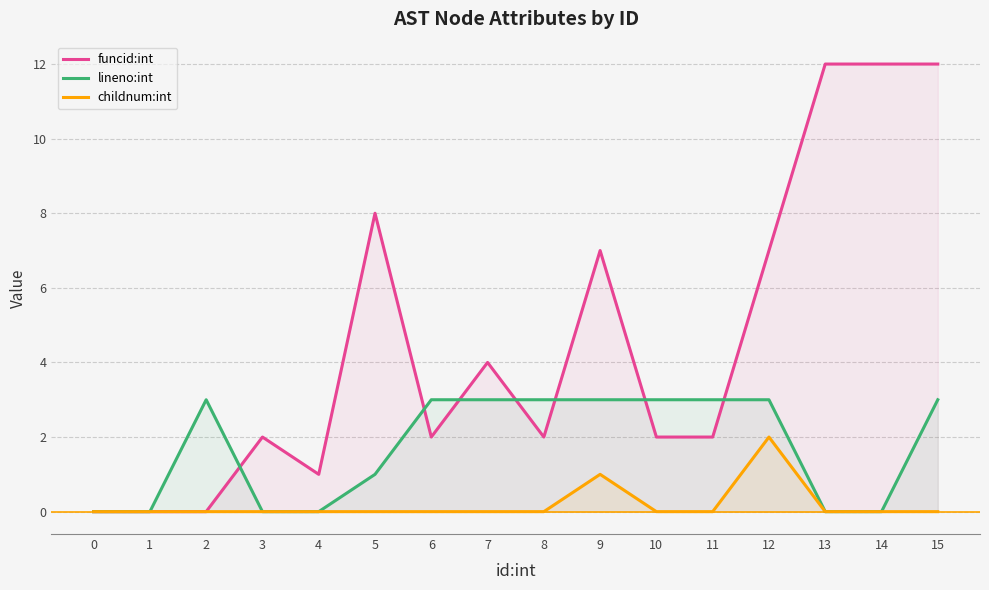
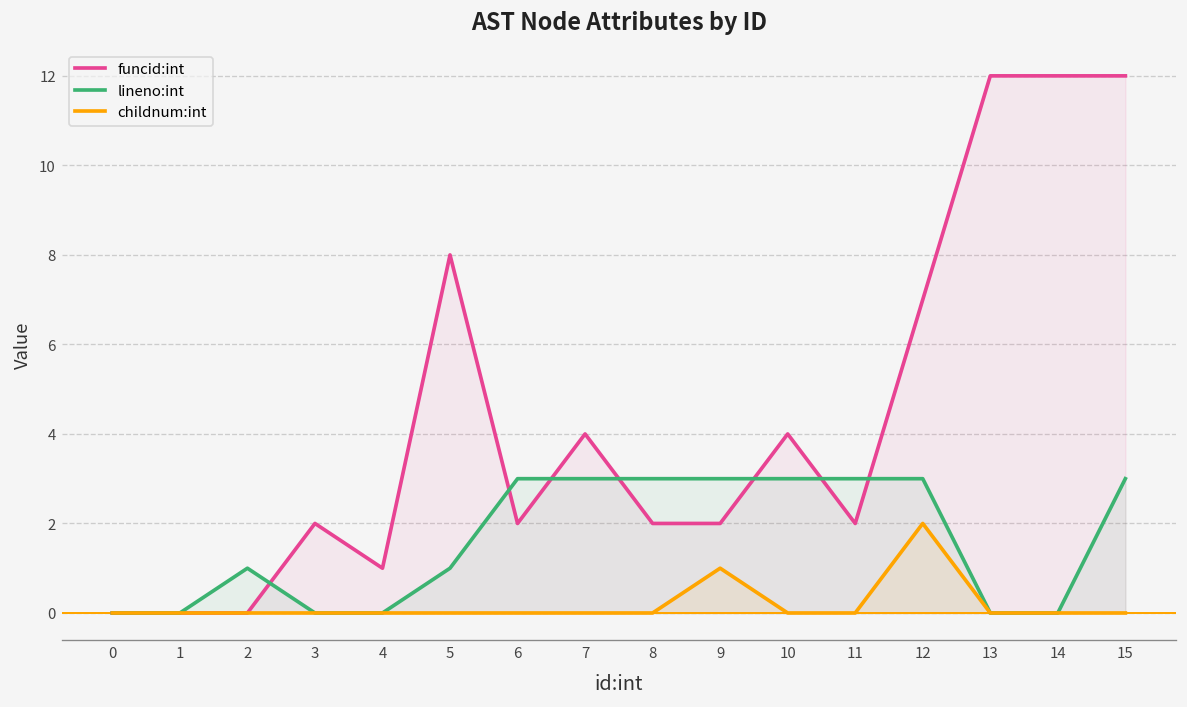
lineno:int, 2: 3 -> 1
funcid:int, 9: 7 -> 2
funcid:int, 10: 2 -> 4
